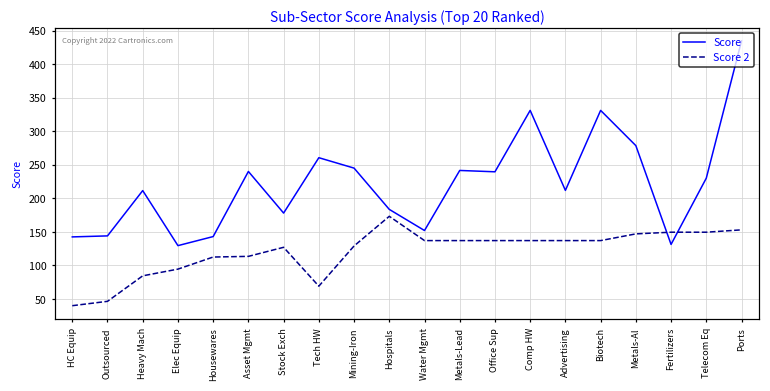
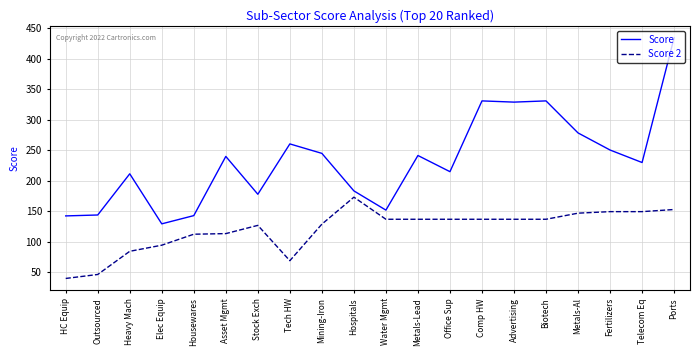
Score, Office Sup: 240 -> 220
Score, Advertising: 210 -> 330
Score, Fertilizers: 130 -> 250
